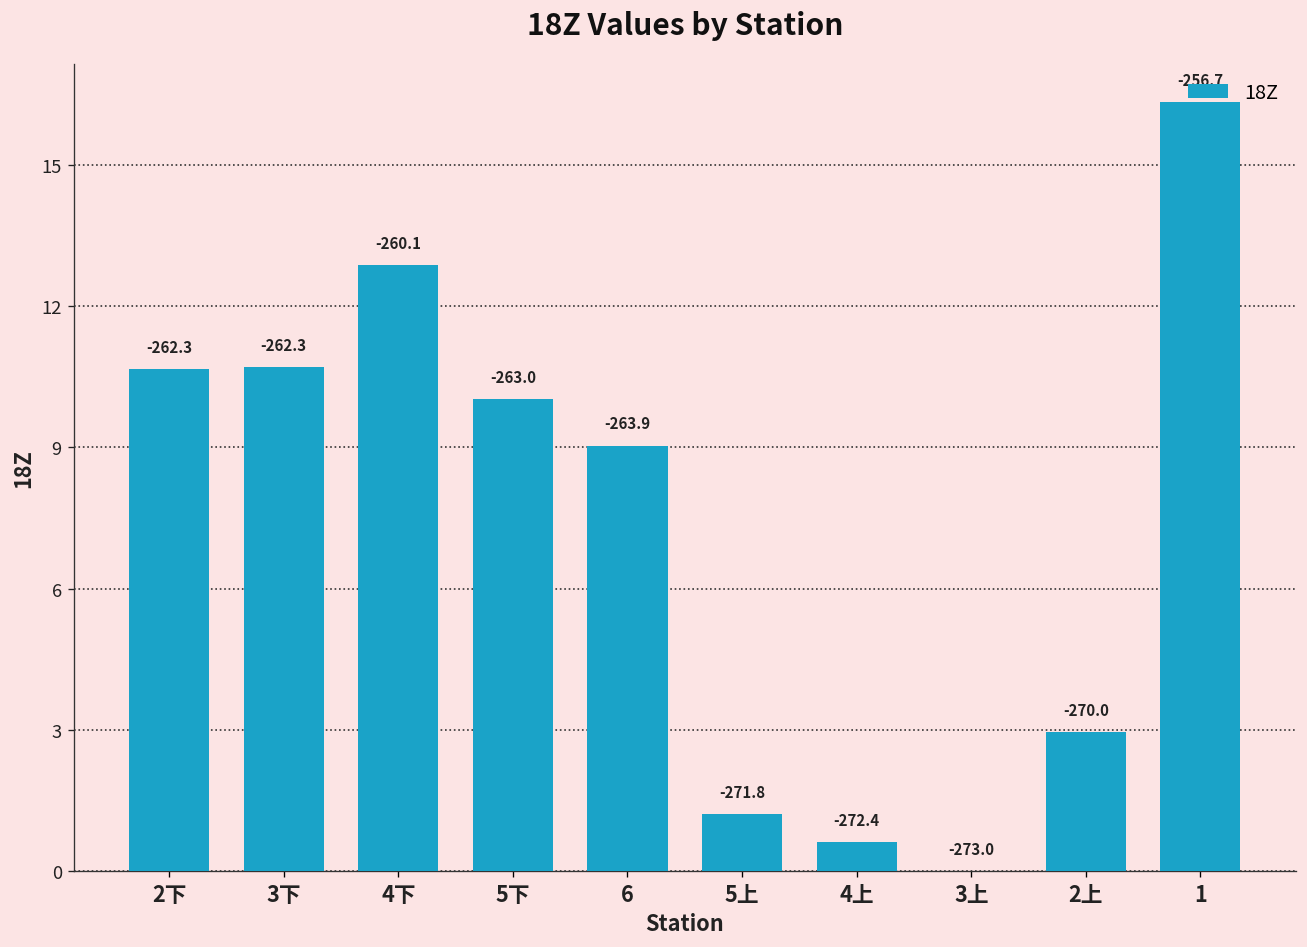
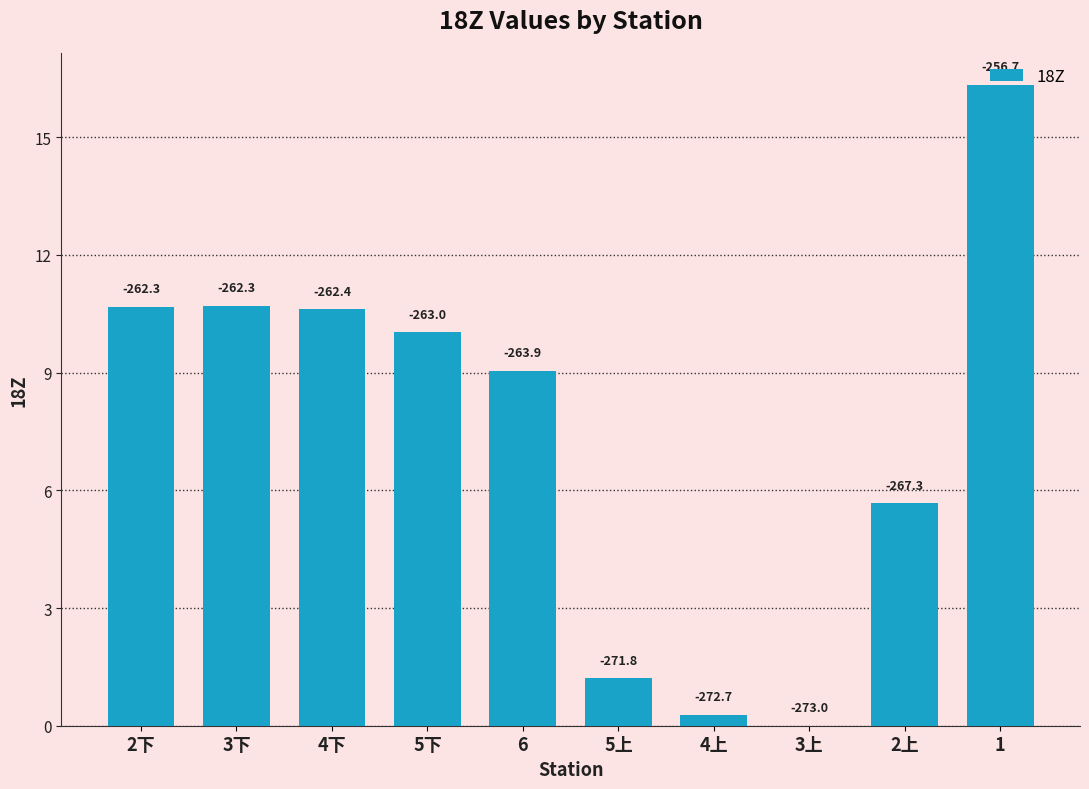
4下: -260.1 -> -262.4
4上: -272.4 -> -272.7
2上: -270.0 -> -267.3
